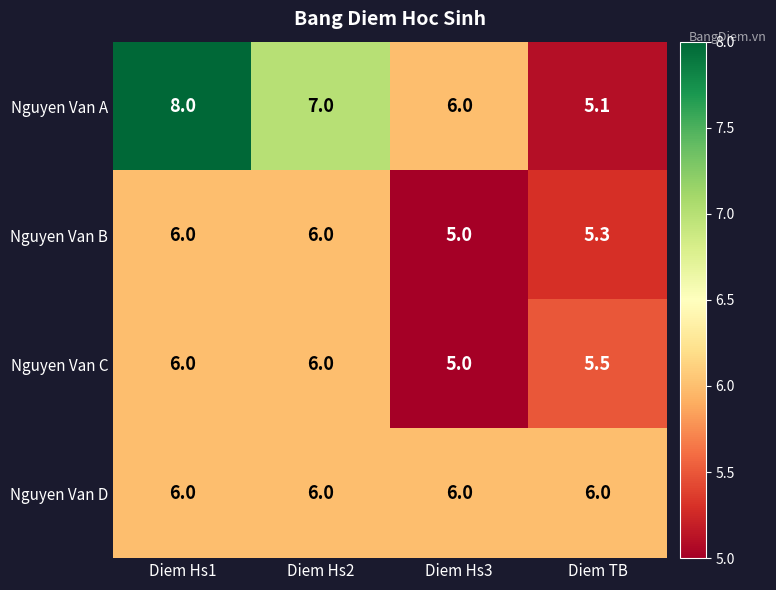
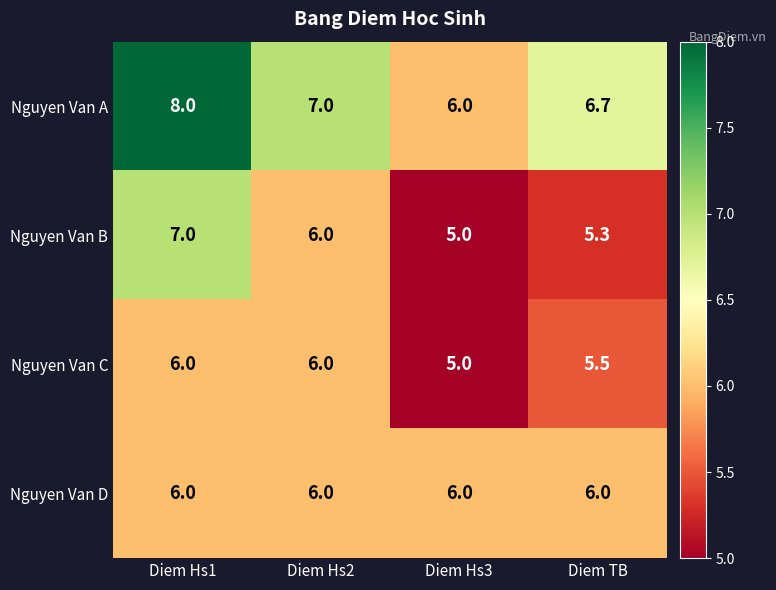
Nguyen Van A, Diem TB: 5.1 -> 6.7
Nguyen Van B, Diem Hs1: 6.0 -> 7.0
